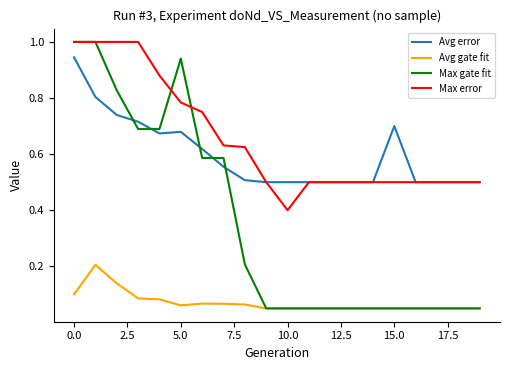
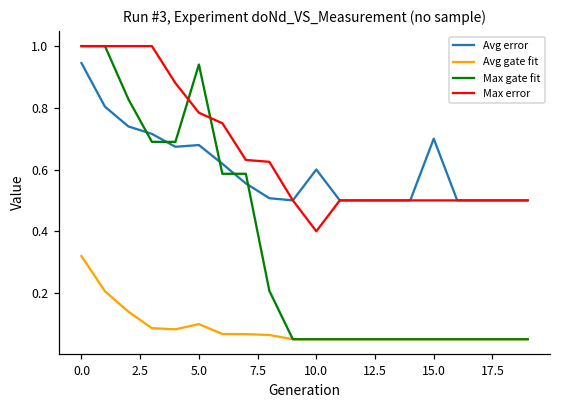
Avg gate fit, 0.0: 0.10 -> 0.32
Avg gate fit, 5.0: 0.06 -> 0.10
Avg error, 10.0: 0.5 -> 0.6
